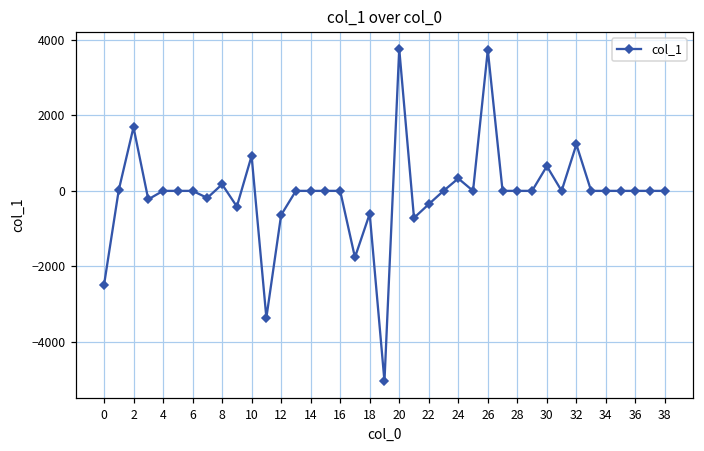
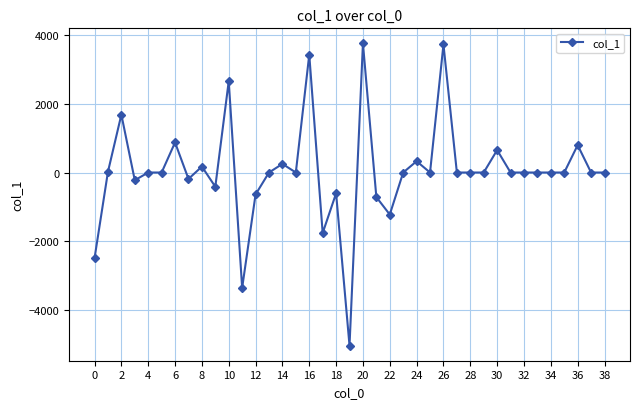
6: 0 -> 900
10: 900 -> 2700
14: 0 -> 300
16: 0 -> 3400
22: -400 -> -1200
32: 1200 -> 0
36: 0 -> 800
